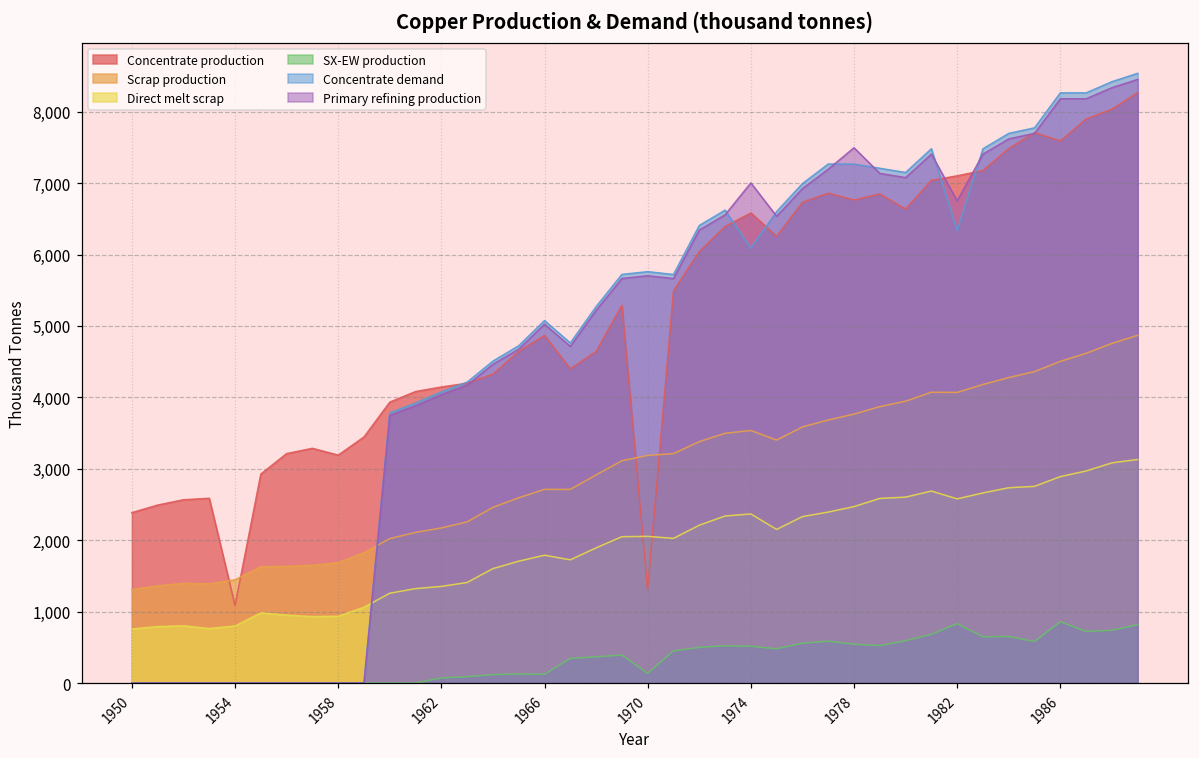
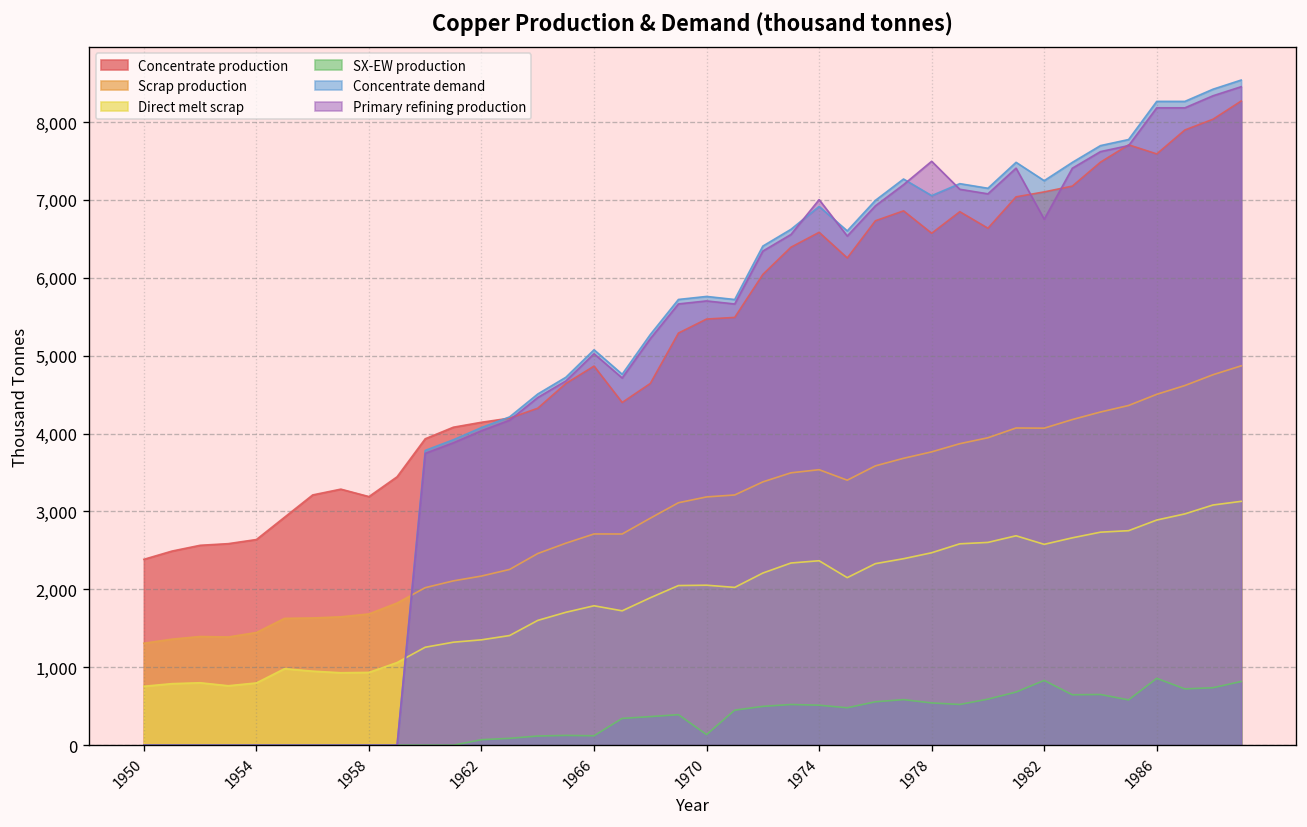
Concentrate production, 1954: 1,100 -> 2,600
Concentrate production, 1970: 1,300 -> 5,500
Concentrate demand, 1974: 6,100 -> 6,900
Concentrate production, 1978: 6,800 -> 6,600
Concentrate demand, 1978: 7,300 -> 7,100
Concentrate demand, 1982: 6,300 -> 7,200
